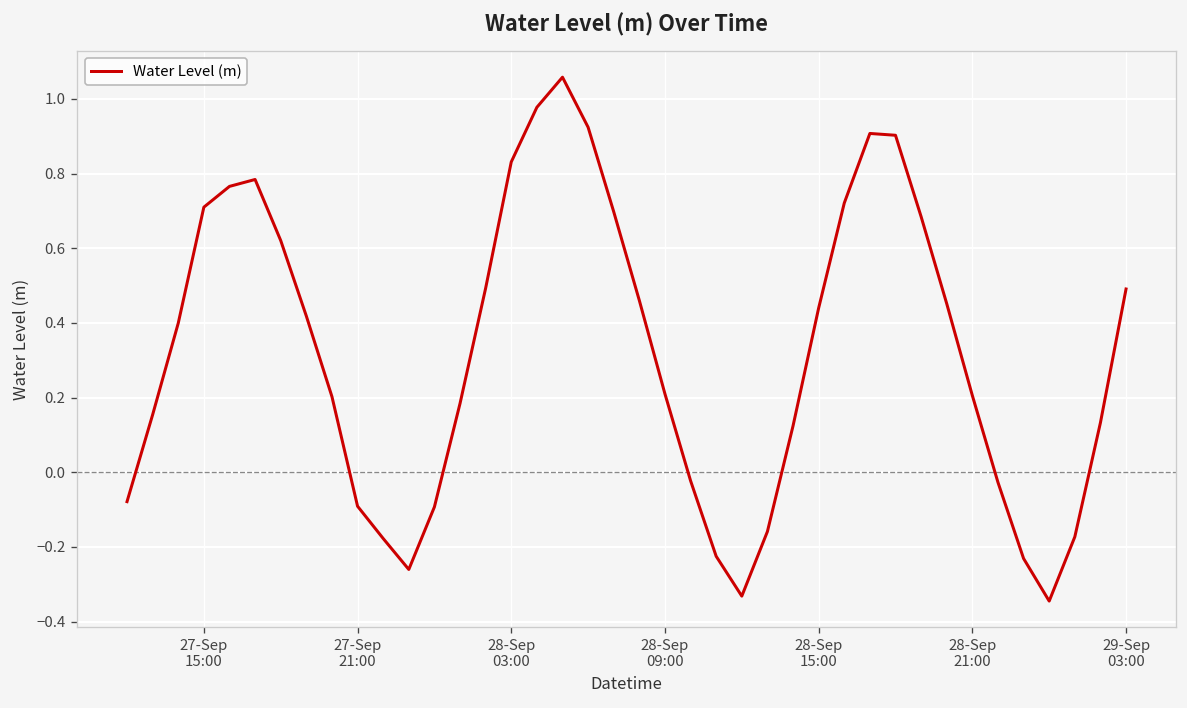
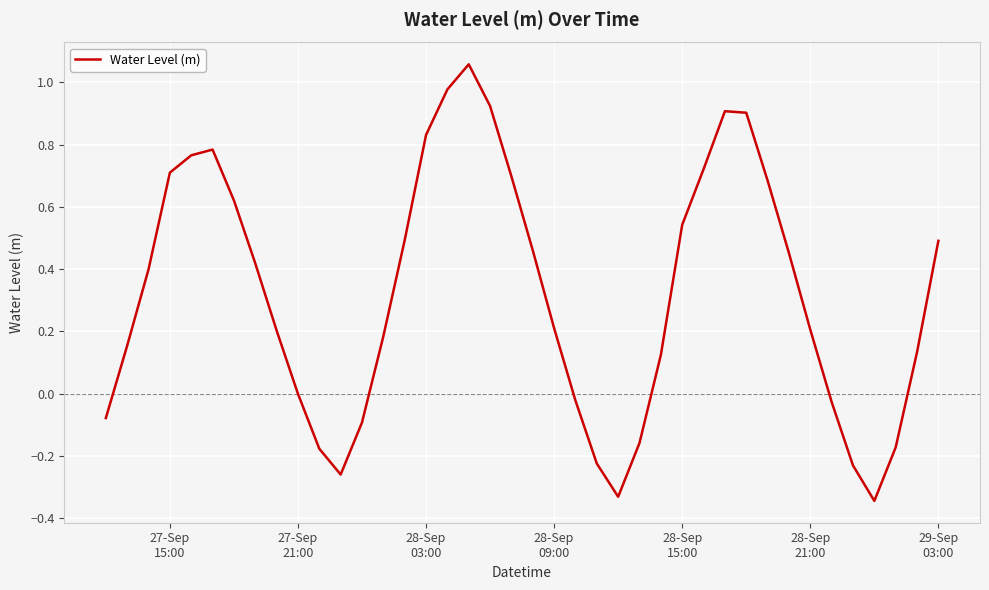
27-Sep 21:00: -0.09 -> 0.00
28-Sep 15:00: 0.44 -> 0.54
